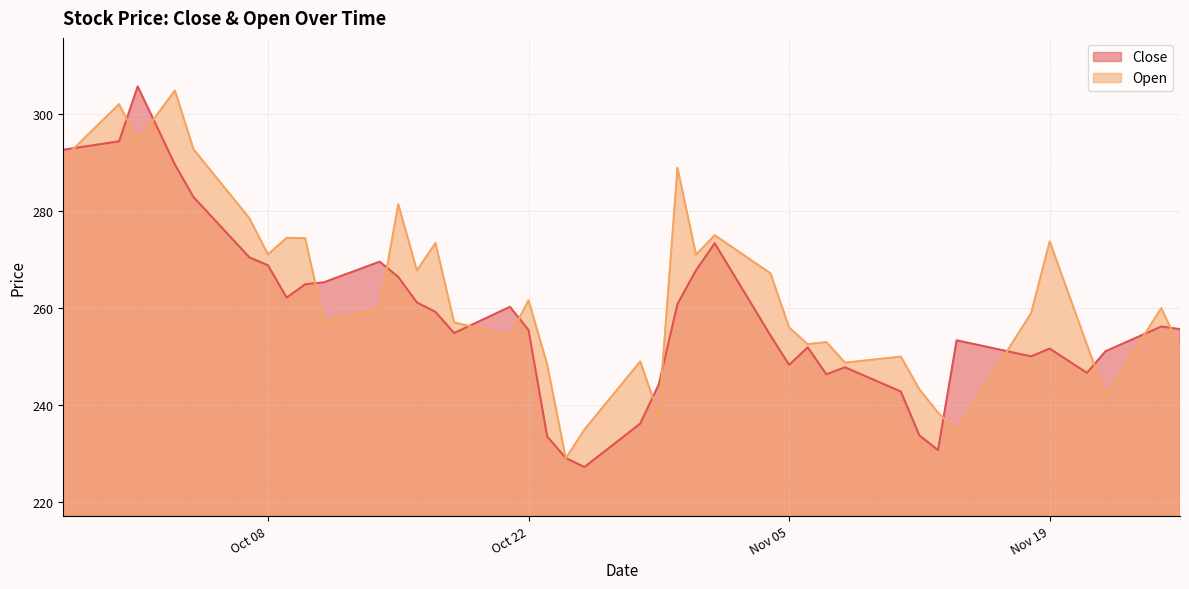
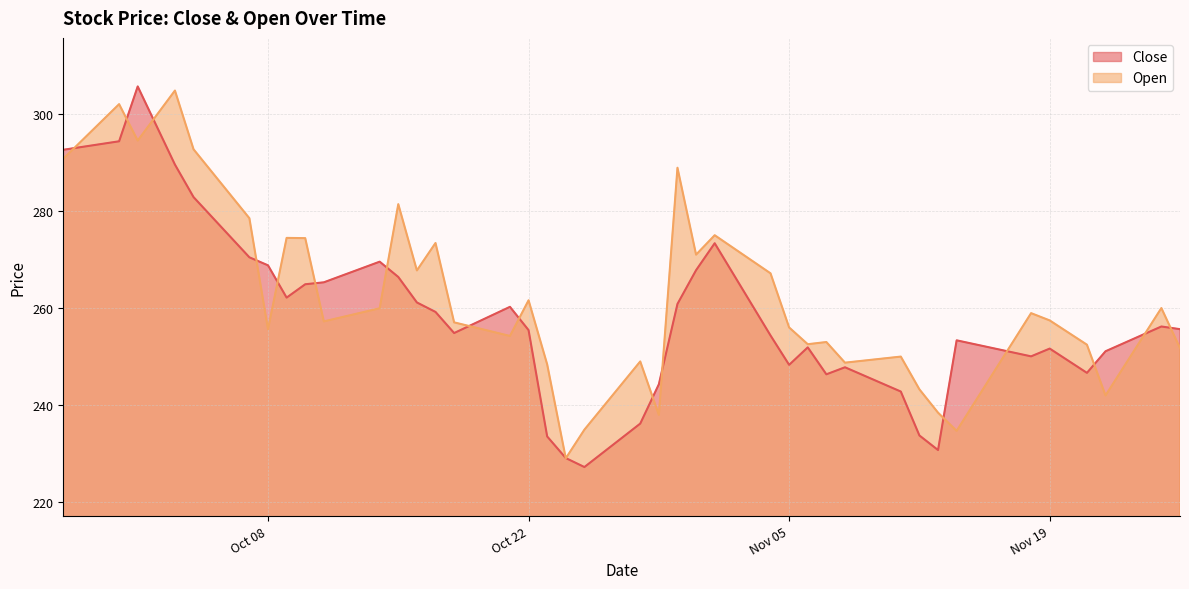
Open, Oct 08: 271 -> 256
Open, Nov 19: 274 -> 257
